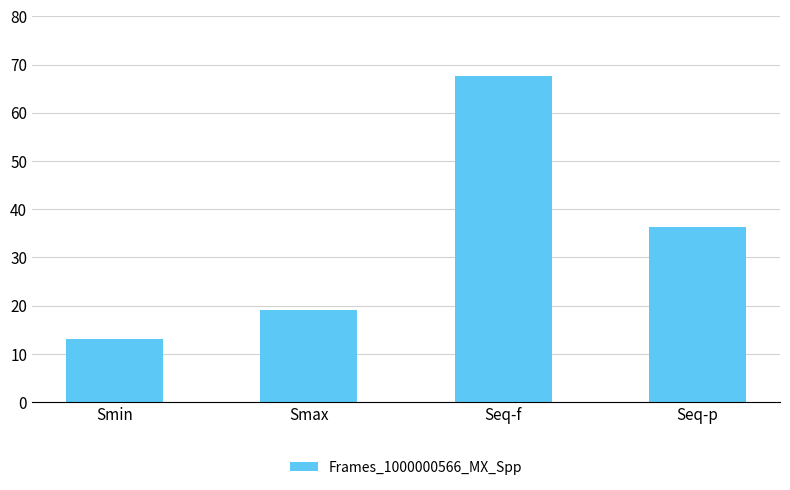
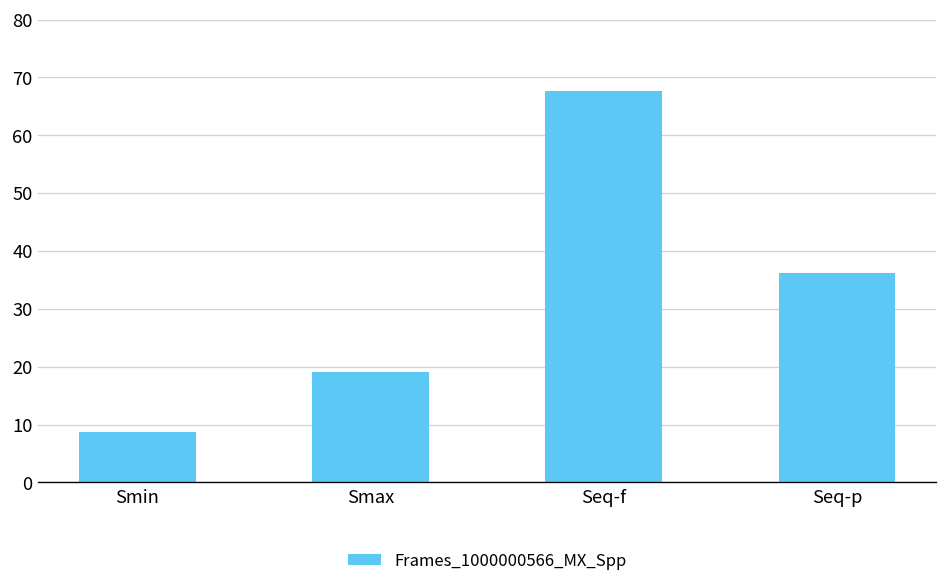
Smin: 13 -> 9
